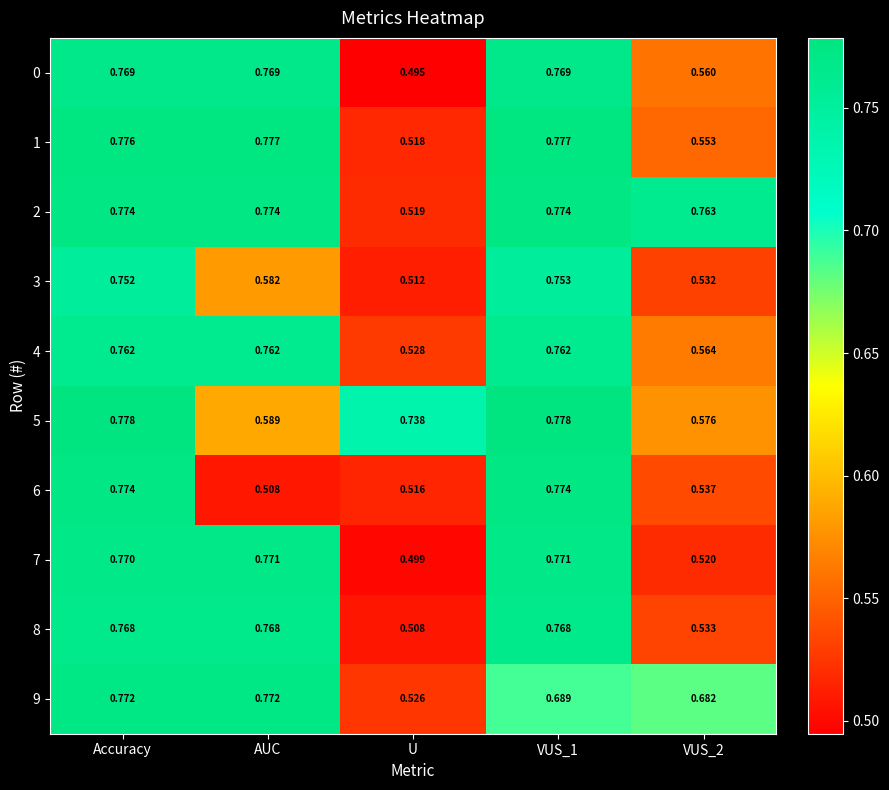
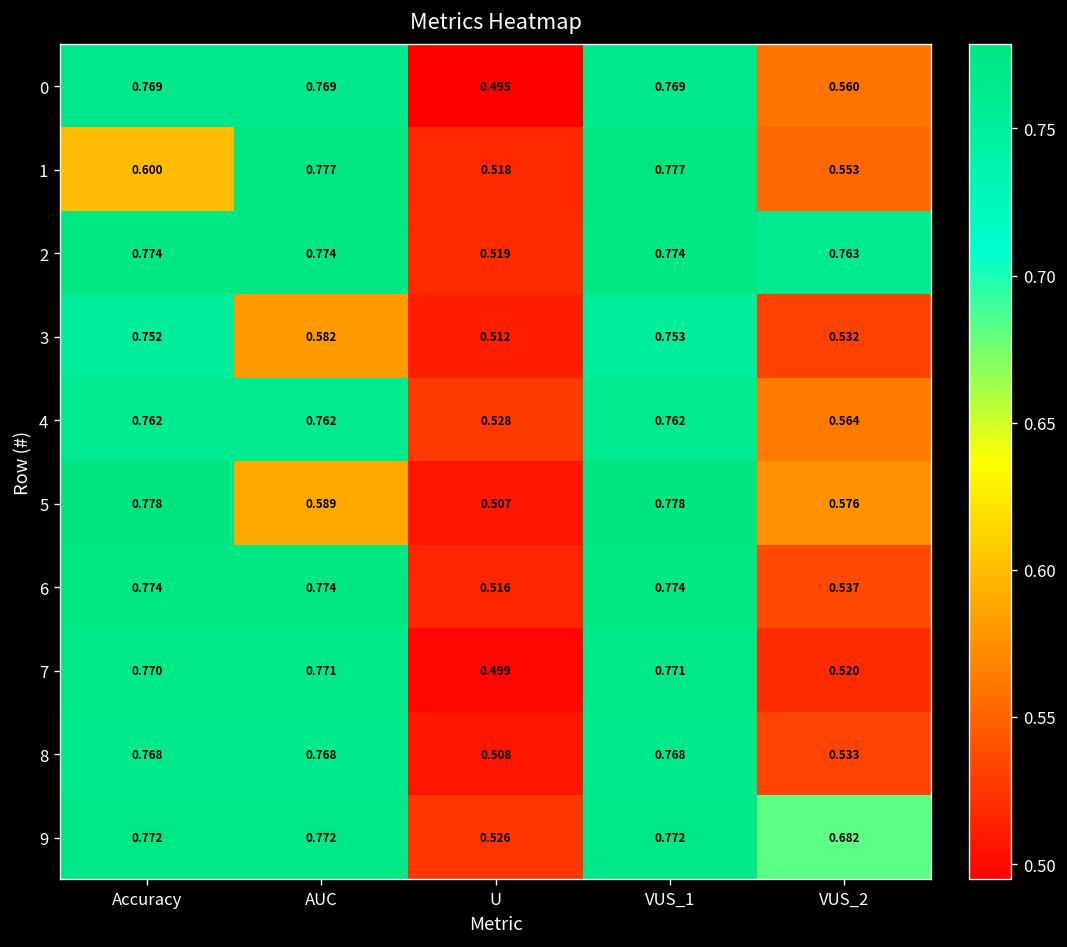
1, Accuracy: 0.776 -> 0.600
5, U: 0.738 -> 0.507
6, AUC: 0.508 -> 0.774
9, VUS_1: 0.689 -> 0.772
